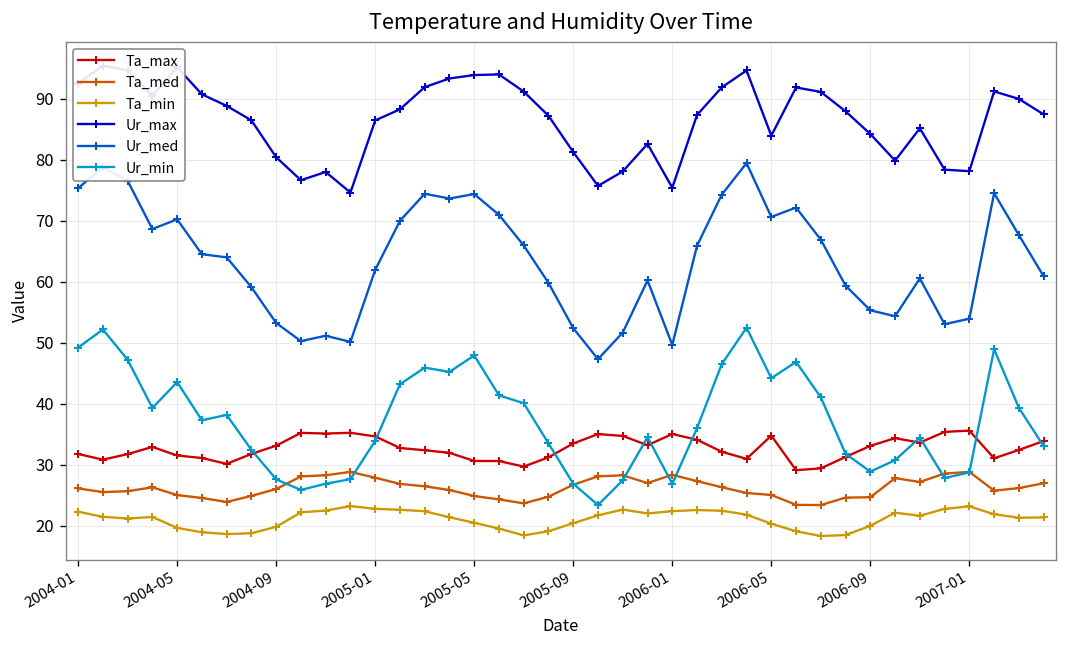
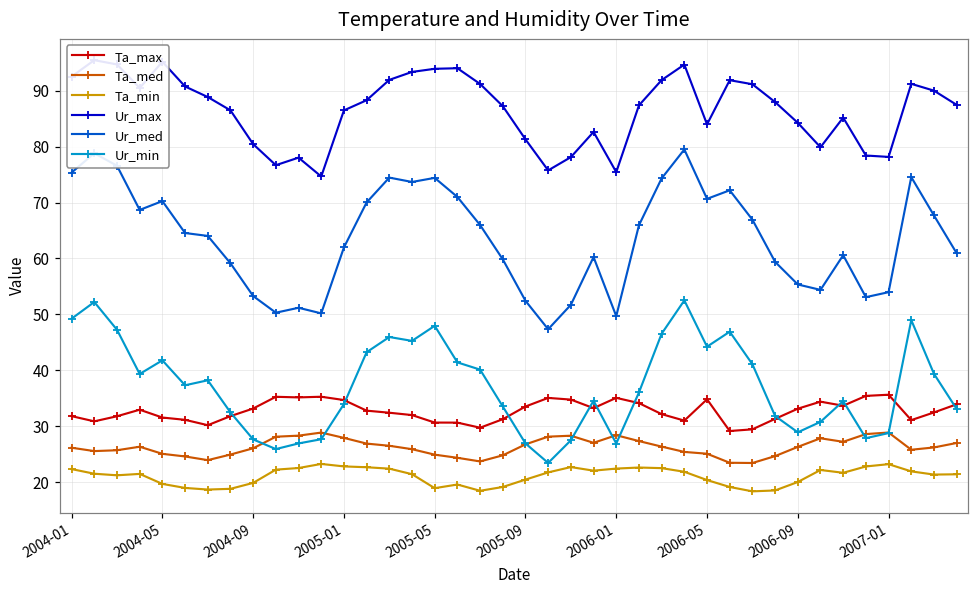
Ur_min, 2004-05: 44 -> 42
Ta_min, 2005-05: 21 -> 19
Ta_med, 2006-09: 25 -> 26
